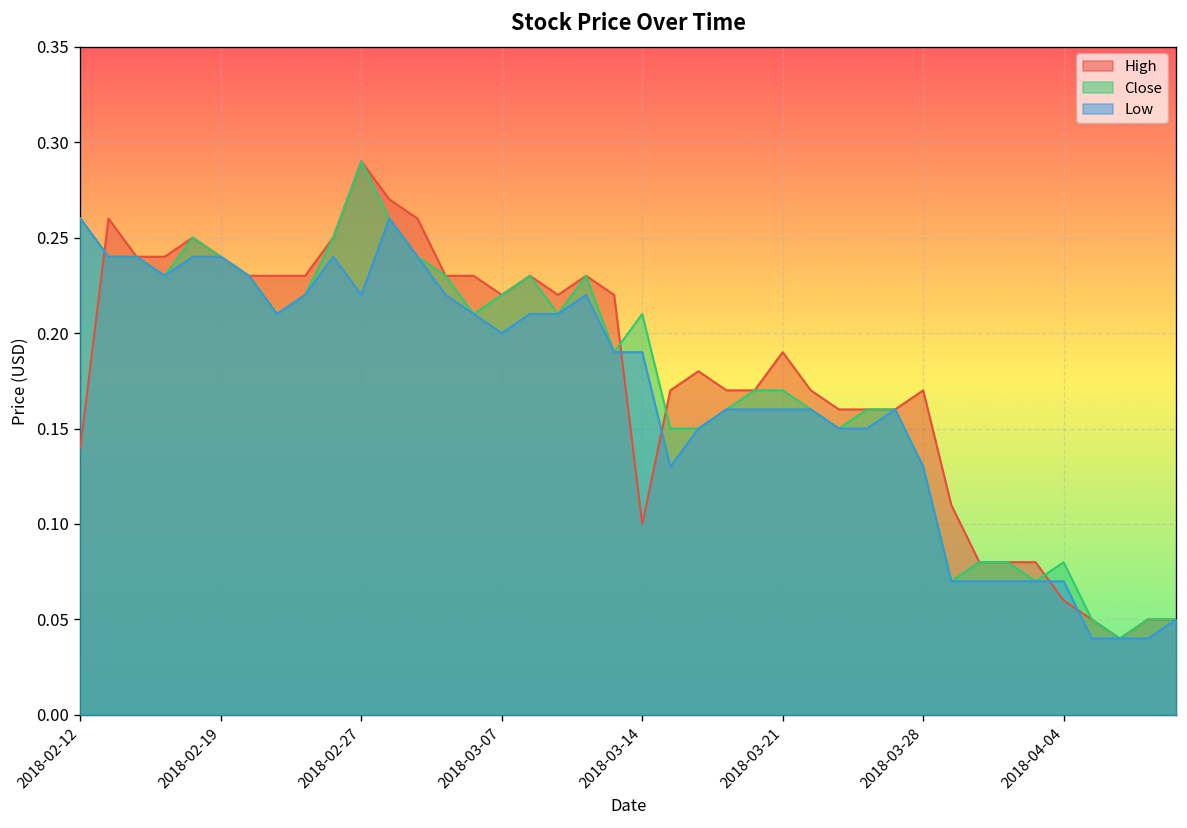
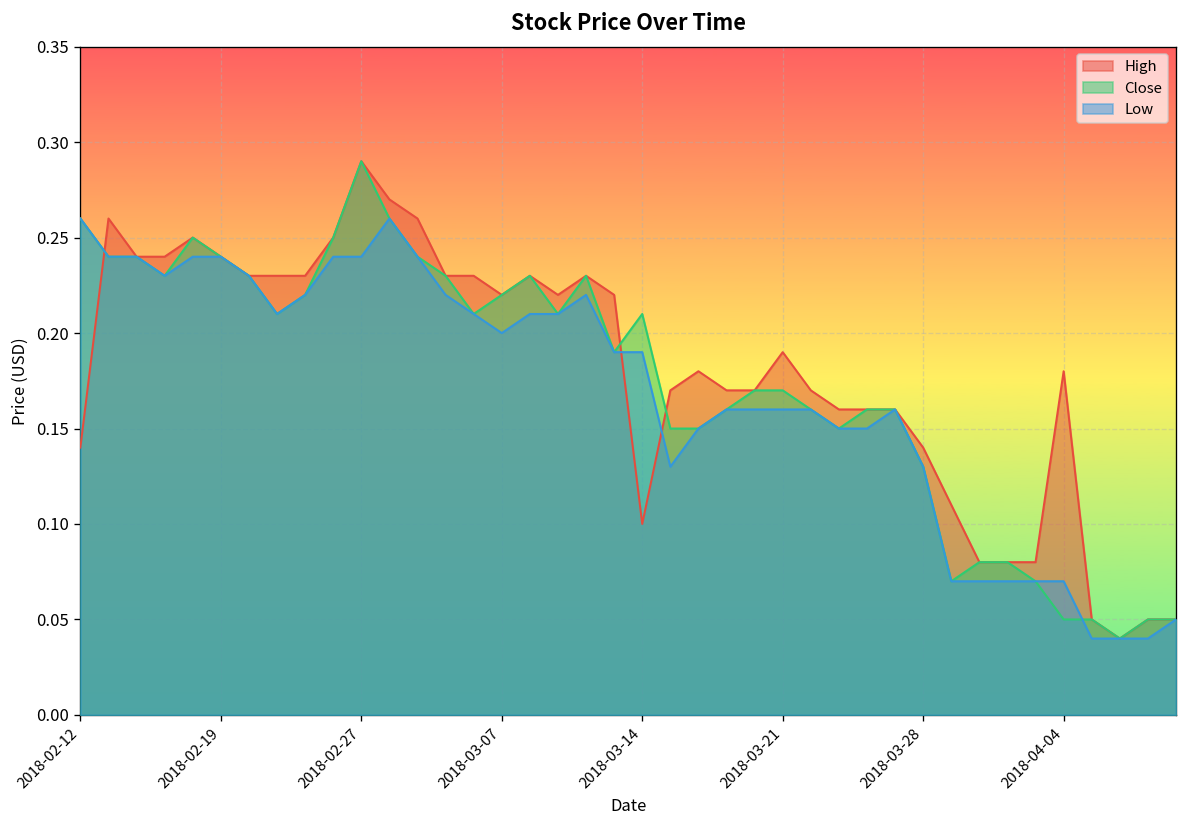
Low, 2018-02-27: 0.22 -> 0.24
High, 2018-03-28: 0.17 -> 0.14
High, 2018-04-04: 0.06 -> 0.18
Close, 2018-04-04: 0.08 -> 0.05
